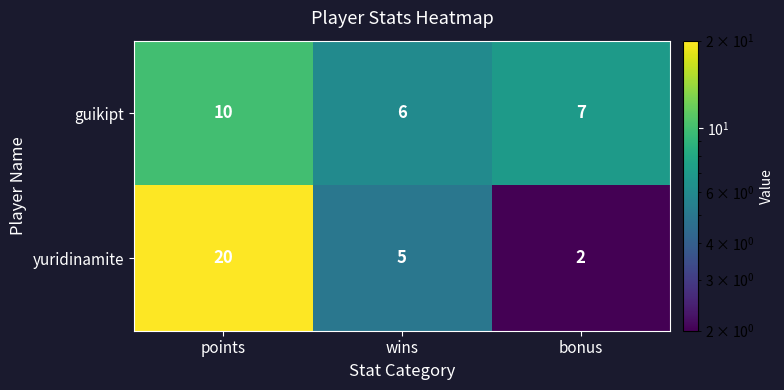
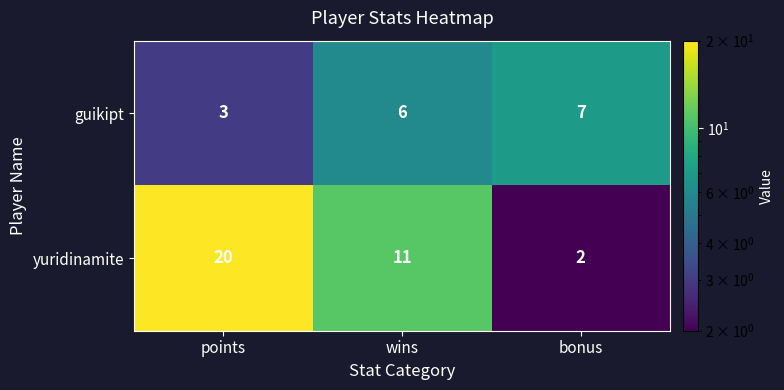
guikipt, points: 10 -> 3
yuridinamite, wins: 5 -> 11
